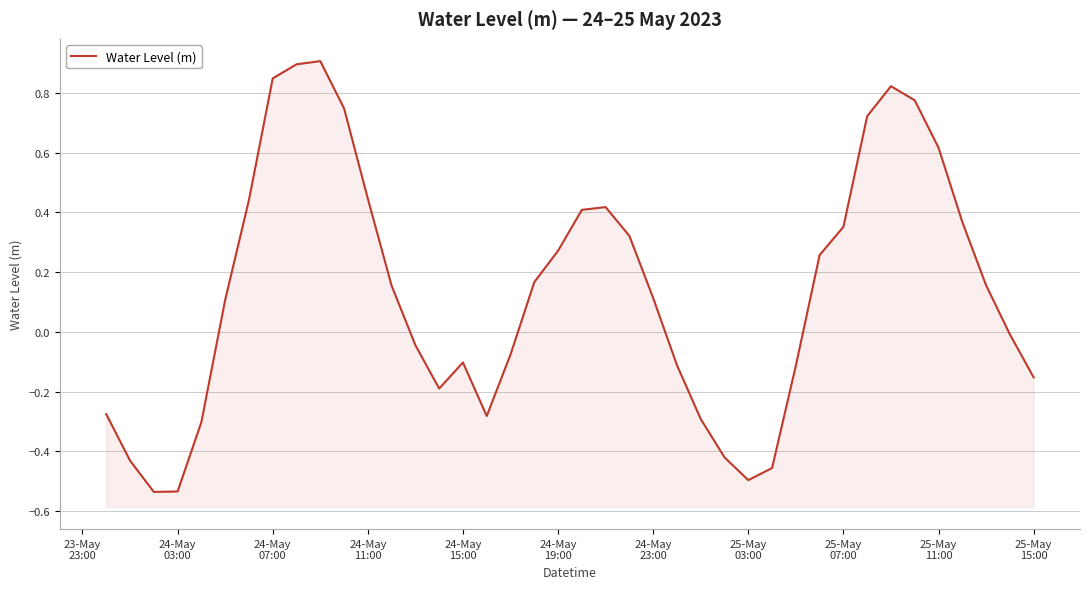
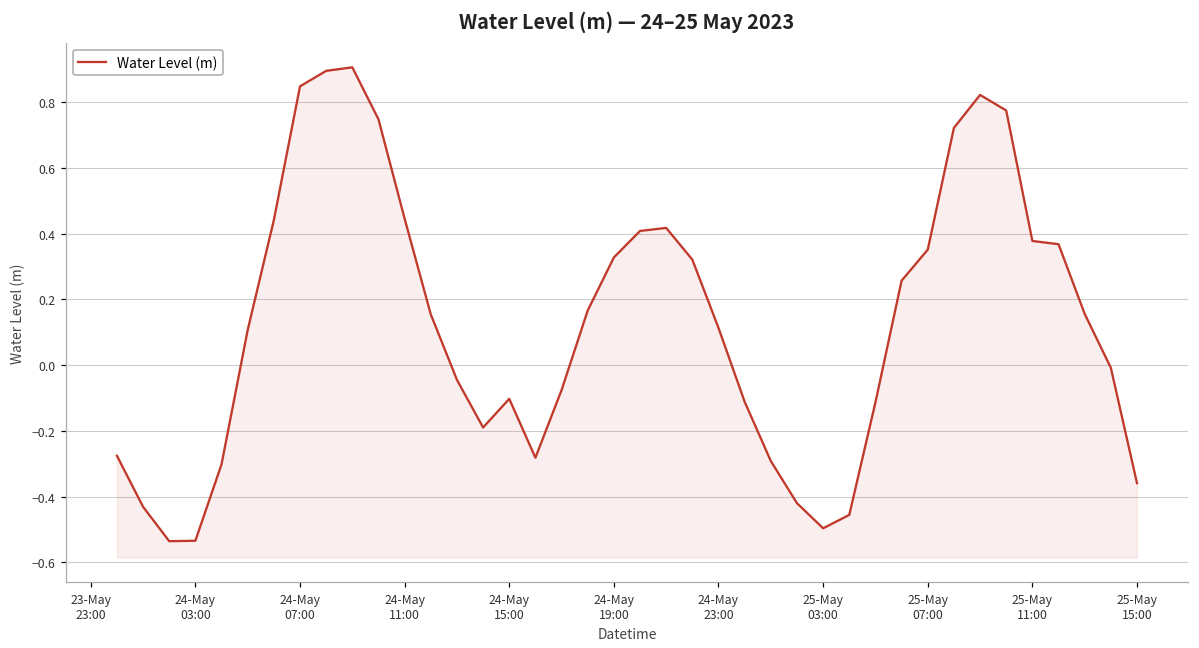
24-May 19:00: 0.27 -> 0.33
25-May 11:00: 0.62 -> 0.38
25-May 15:00: -0.15 -> -0.36
